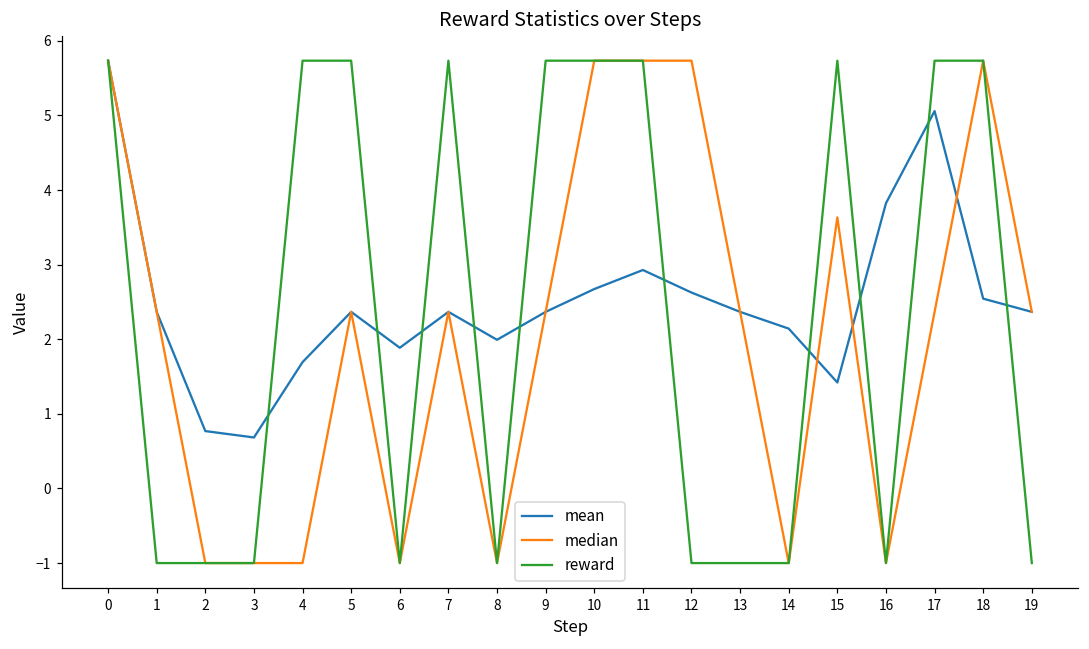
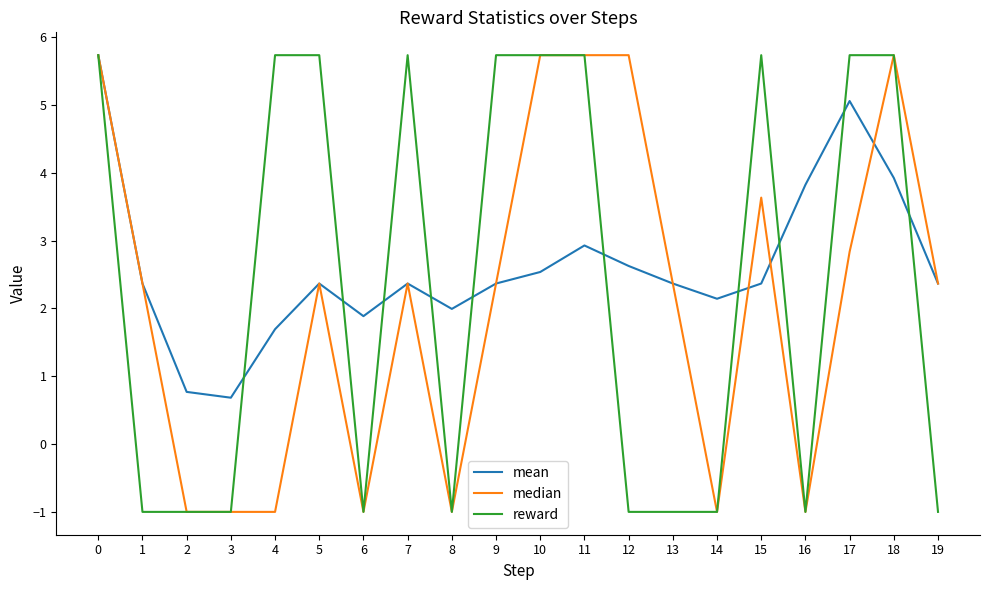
mean, 10: 2.7 -> 2.5
mean, 15: 1.4 -> 2.4
median, 17: 2.4 -> 2.8
mean, 18: 2.5 -> 3.9
